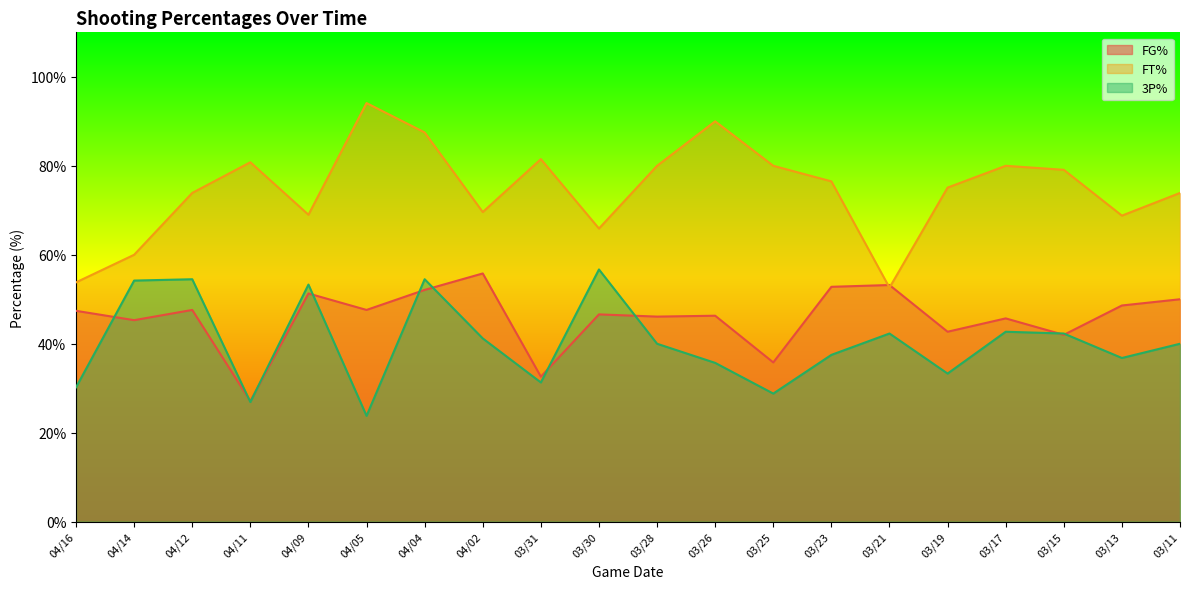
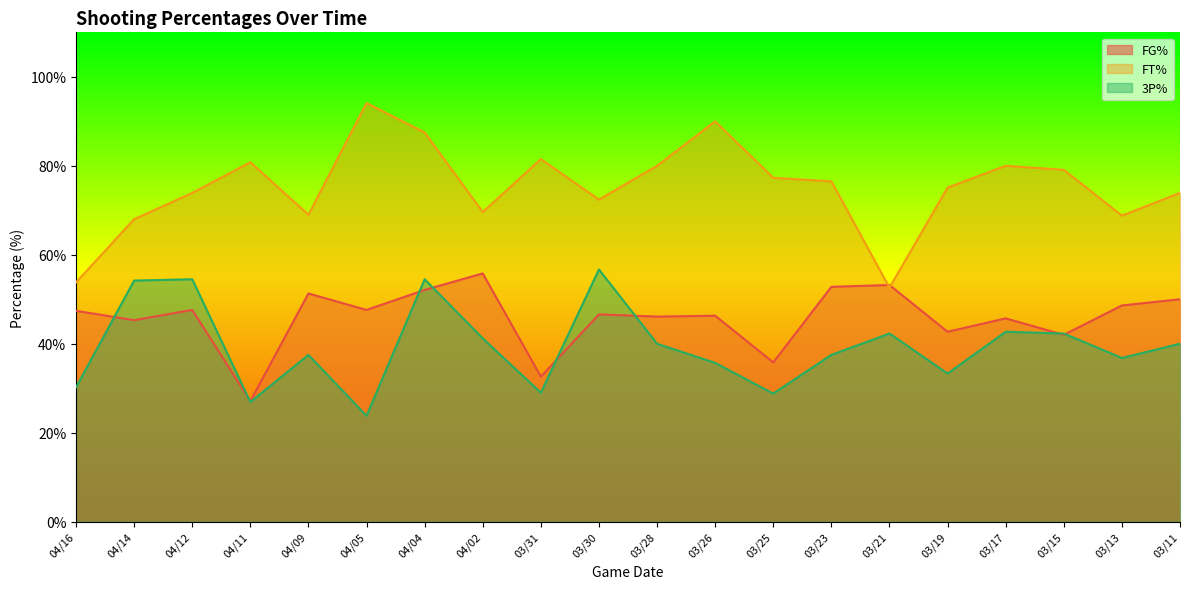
FT%, 04/14: 60% -> 68%
3P%, 04/09: 53% -> 38%
3P%, 03/31: 31% -> 29%
FT%, 03/30: 66% -> 72%
FT%, 03/25: 80% -> 77%
